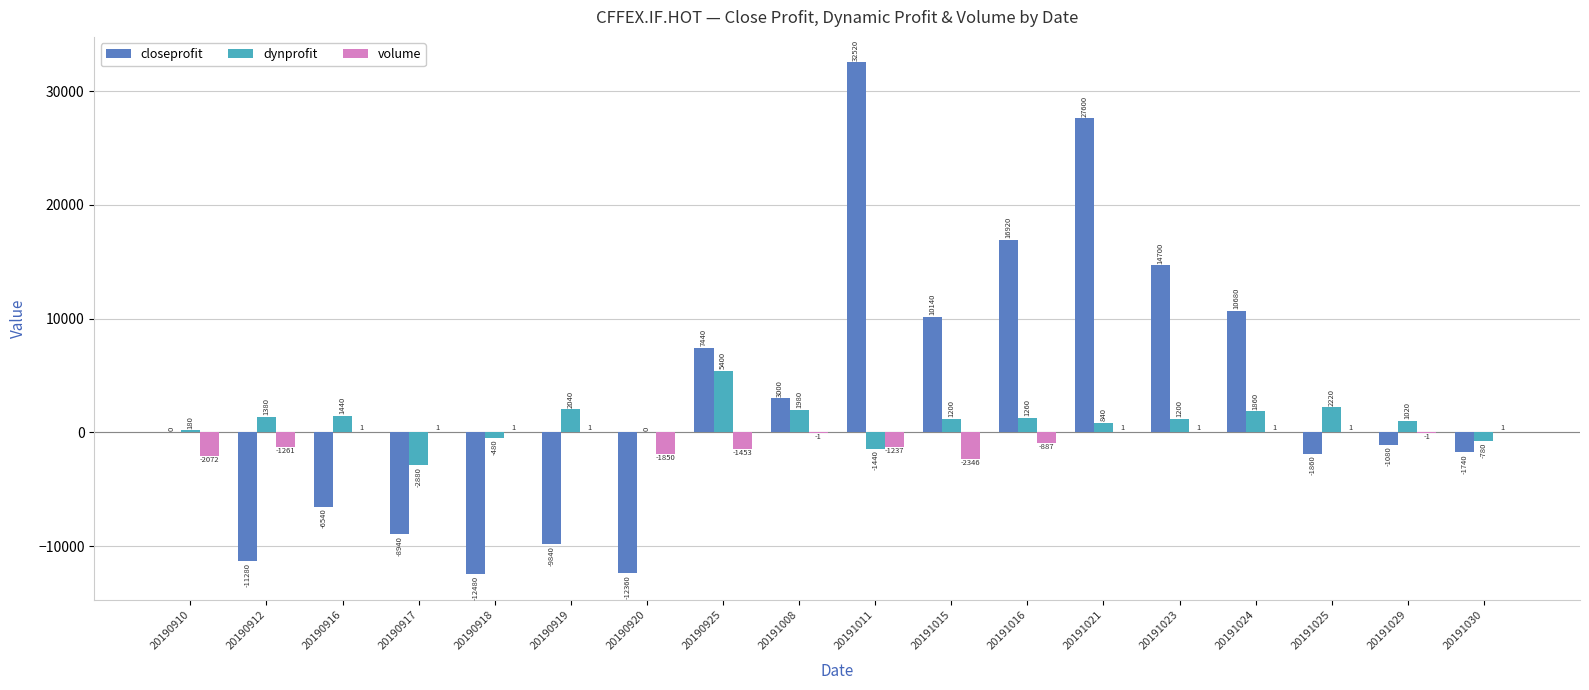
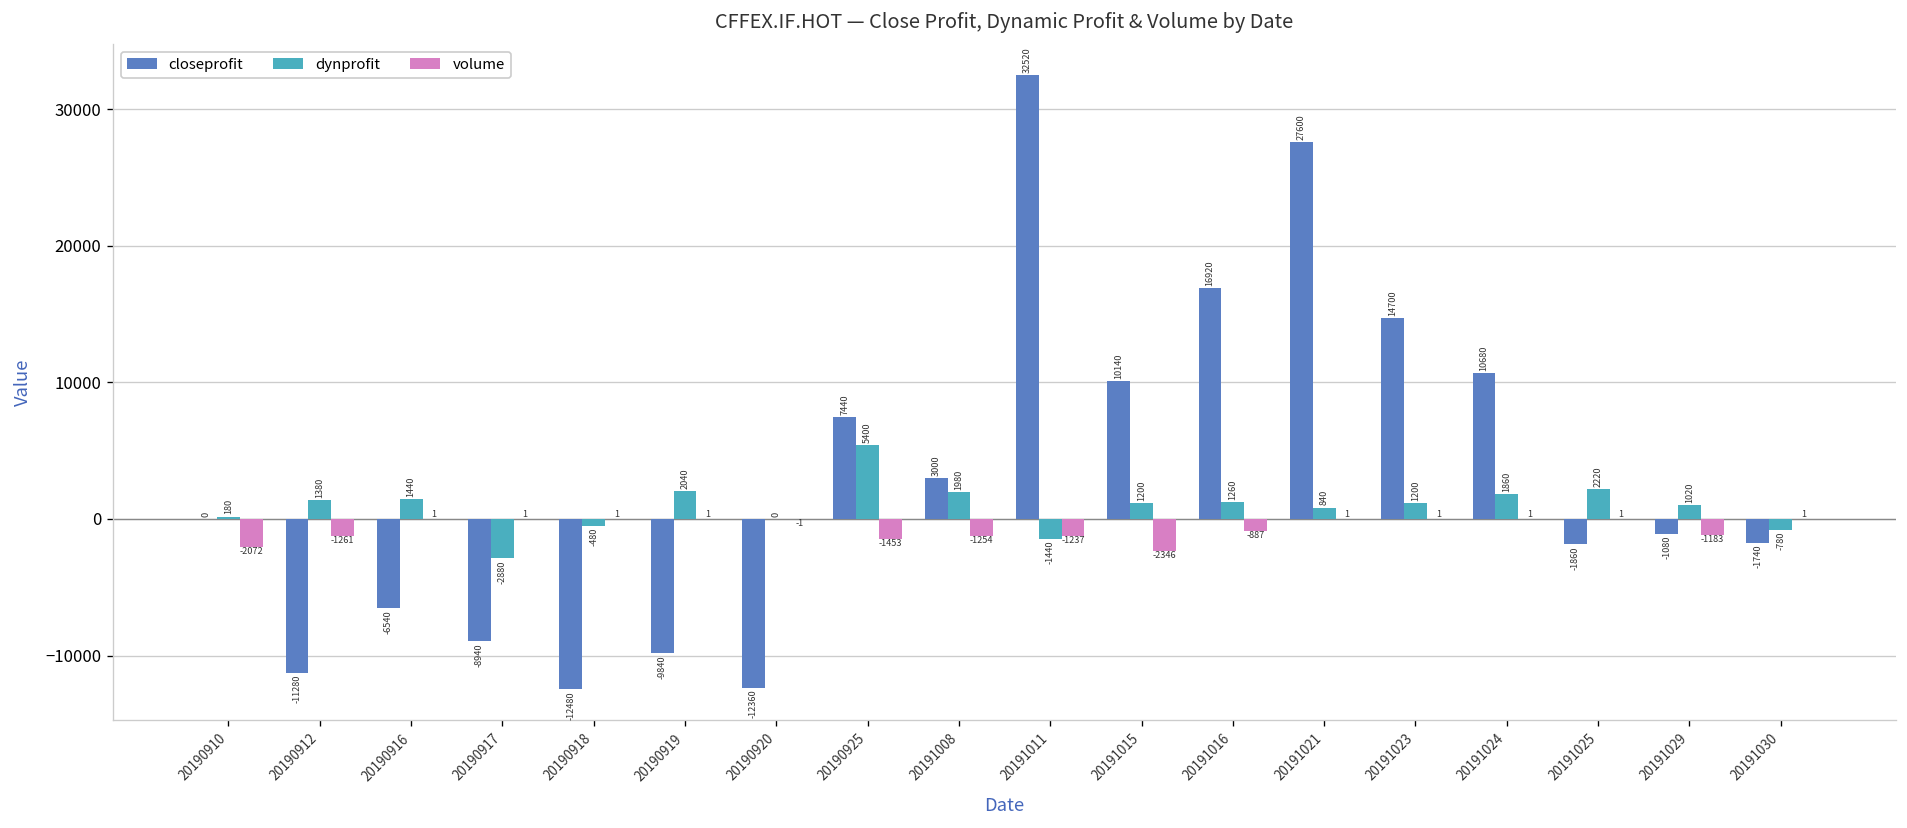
volume, 20190920: -1850 -> -1
volume, 20191008: -1 -> -1254
volume, 20191029: -1 -> -1183
